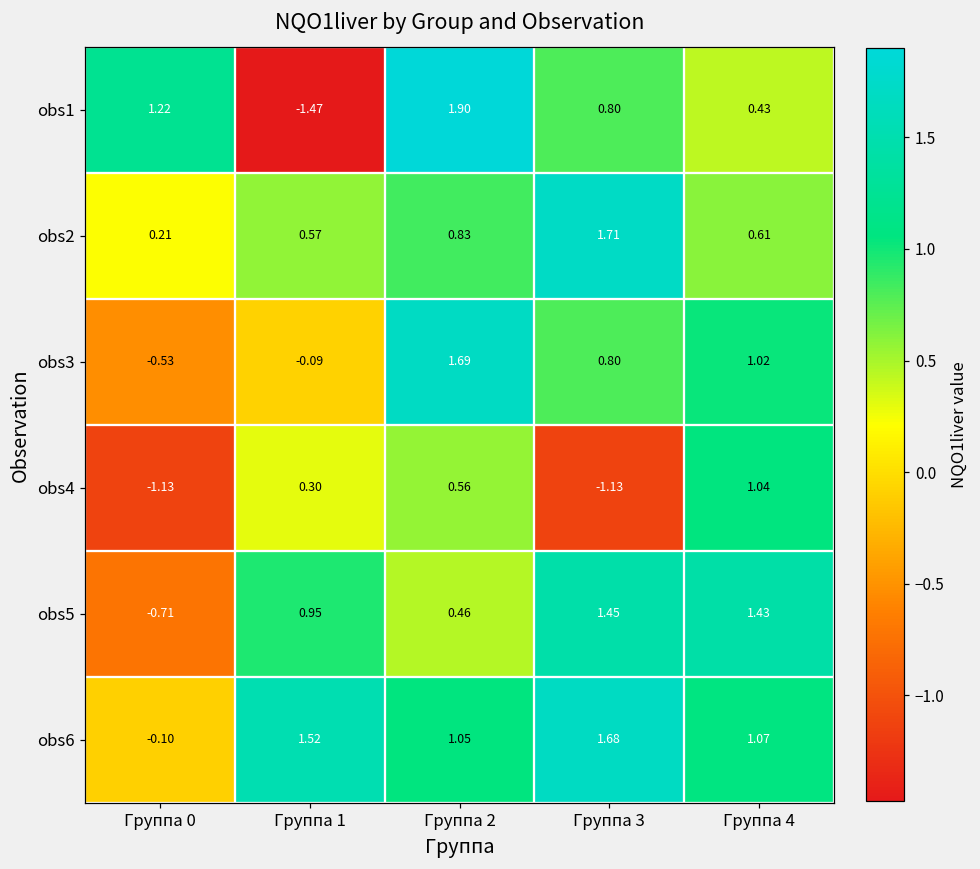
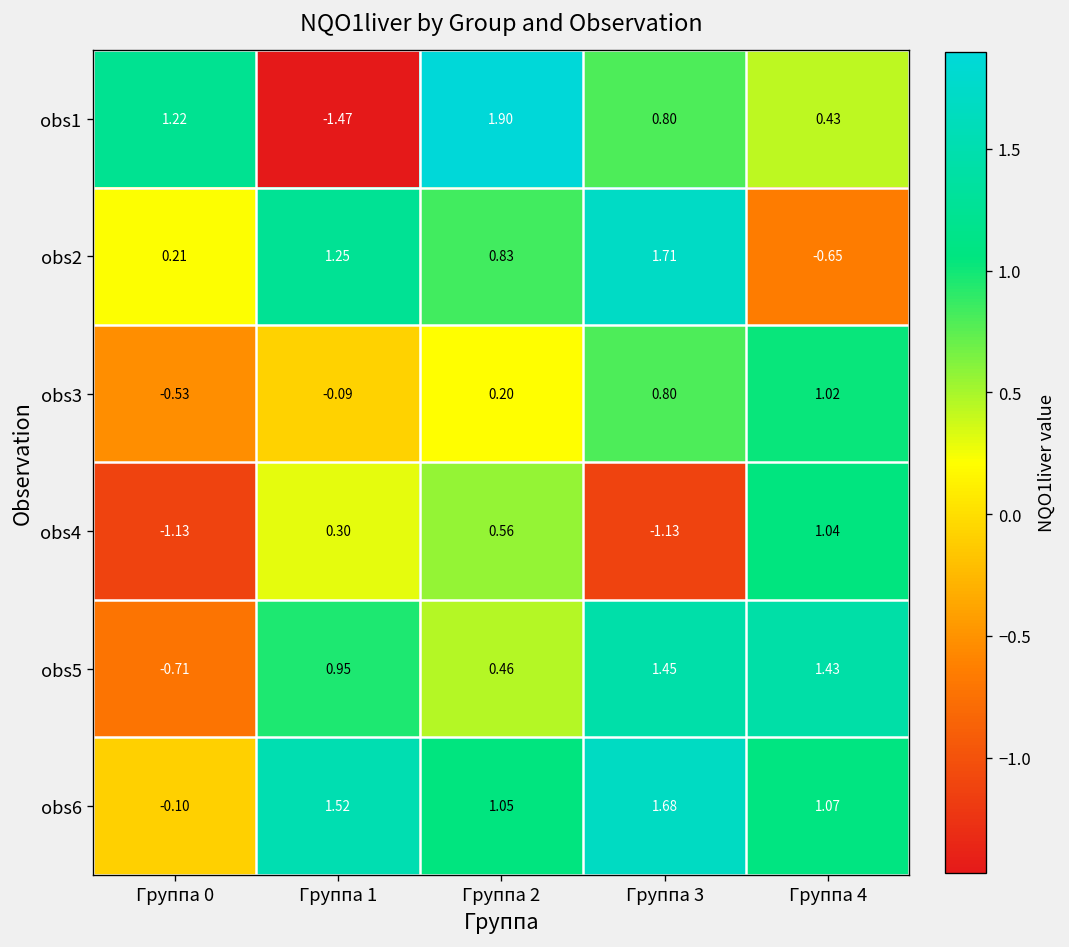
obs2, Группа 1: 0.57 -> 1.25
obs2, Группа 4: 0.61 -> -0.65
obs3, Группа 2: 1.69 -> 0.20
